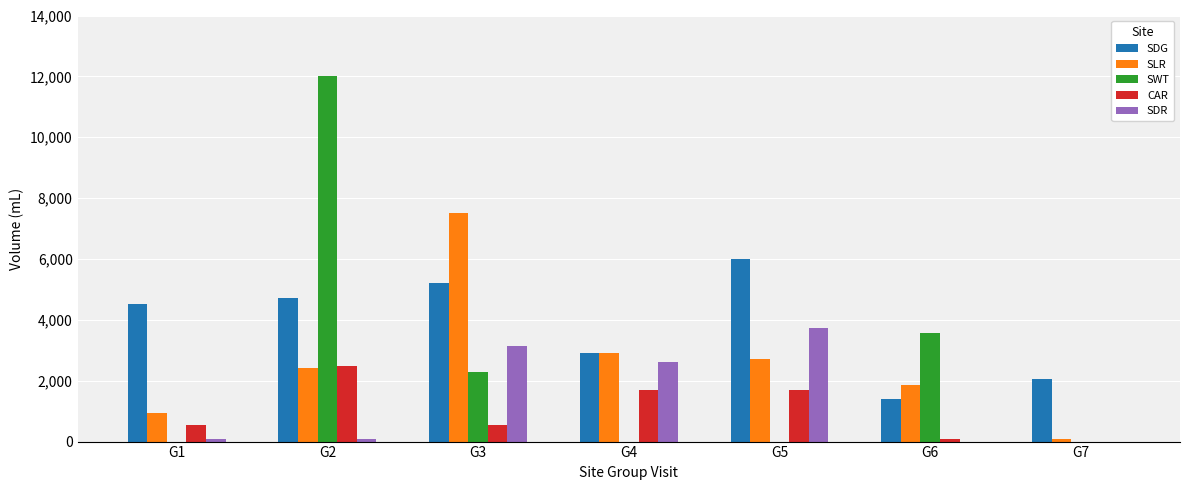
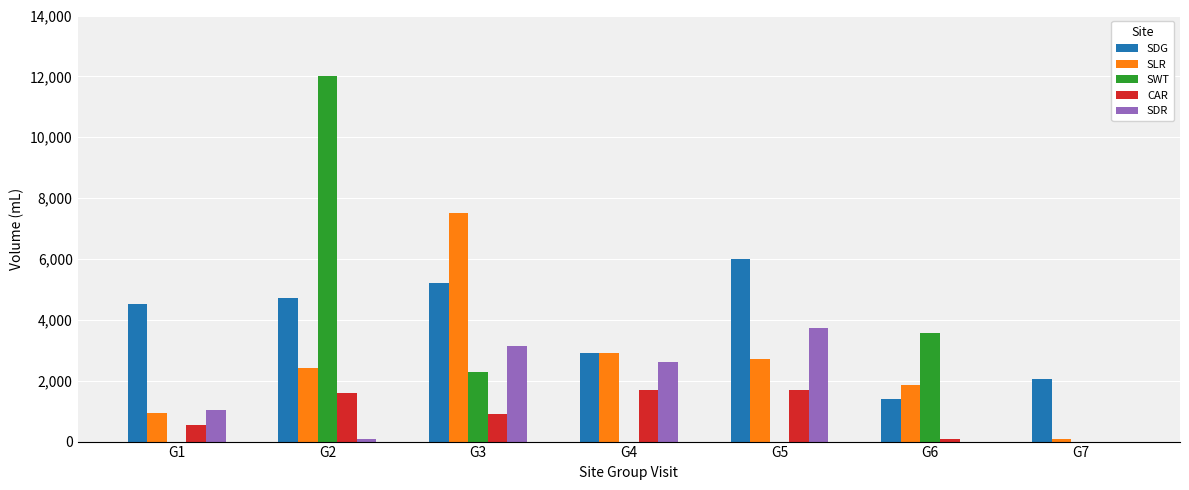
SDR, G1: 100 -> 1,000
CAR, G2: 2,500 -> 1,600
CAR, G3: 500 -> 900
